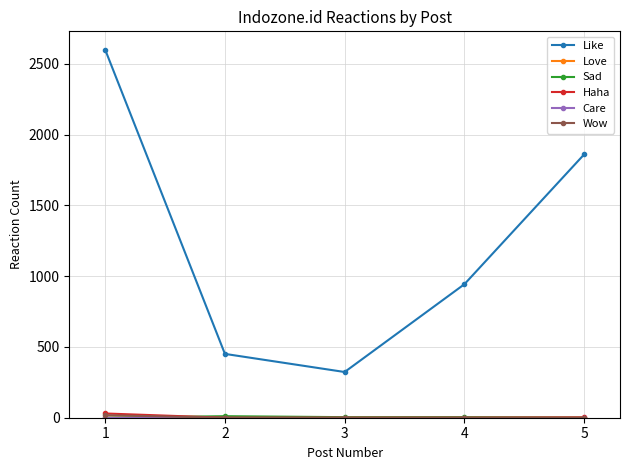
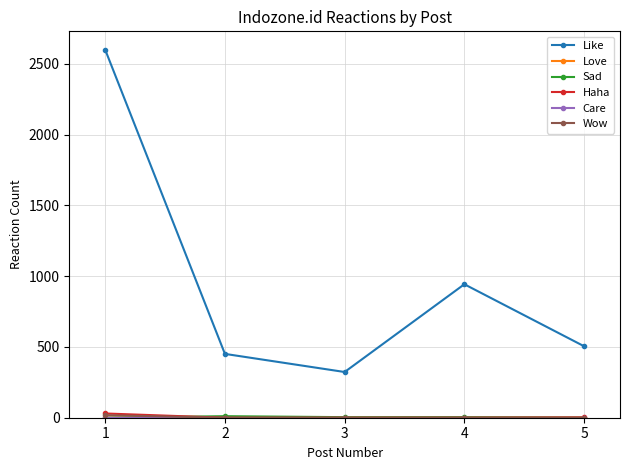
Like, 5: 1860 -> 510
